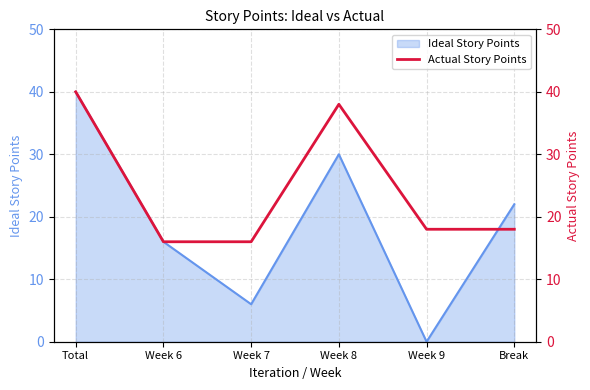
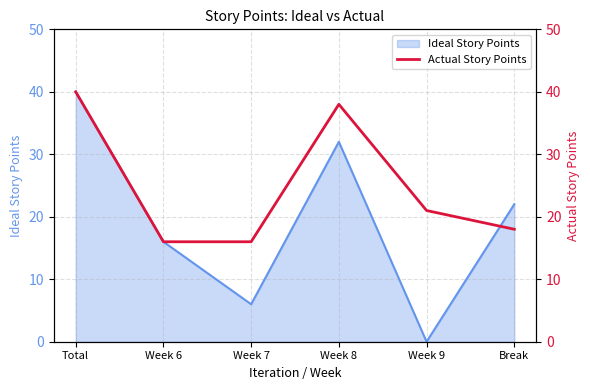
Ideal Story Points, Week 8: 30 -> 32
Actual Story Points, Week 9: 18 -> 21
